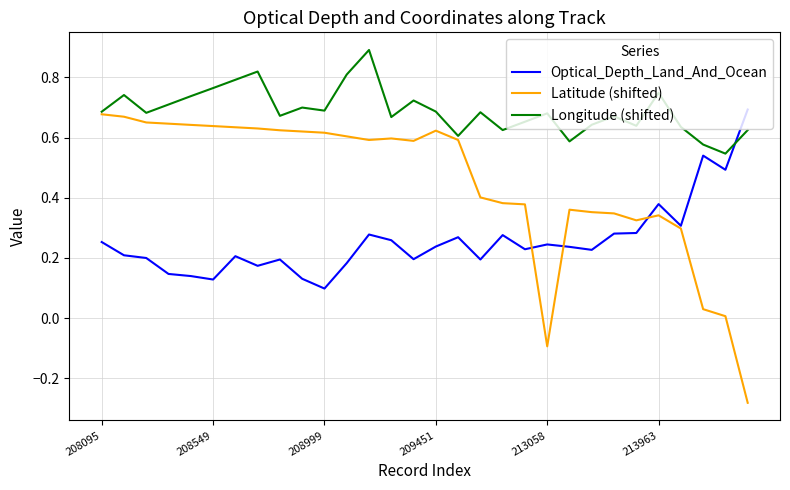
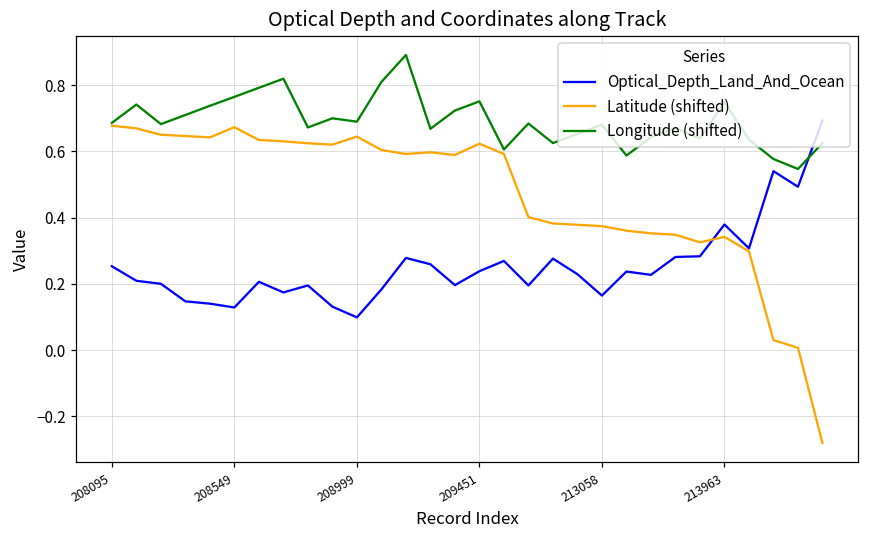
Latitude (shifted), 208549: 0.64 -> 0.67
Latitude (shifted), 208999: 0.62 -> 0.64
Longitude (shifted), 209451: 0.69 -> 0.75
Optical_Depth_Land_And_Ocean, 213058: 0.25 -> 0.16
Latitude (shifted), 213058: -0.09 -> 0.37
